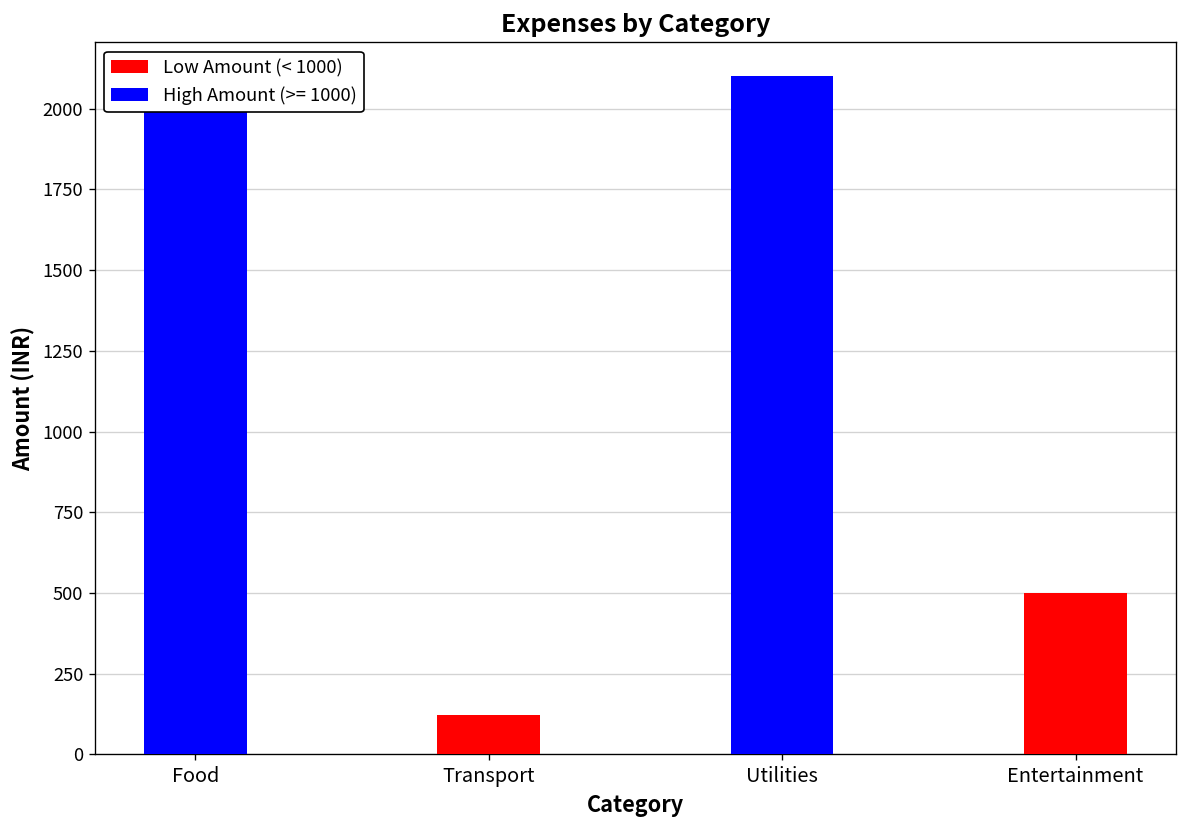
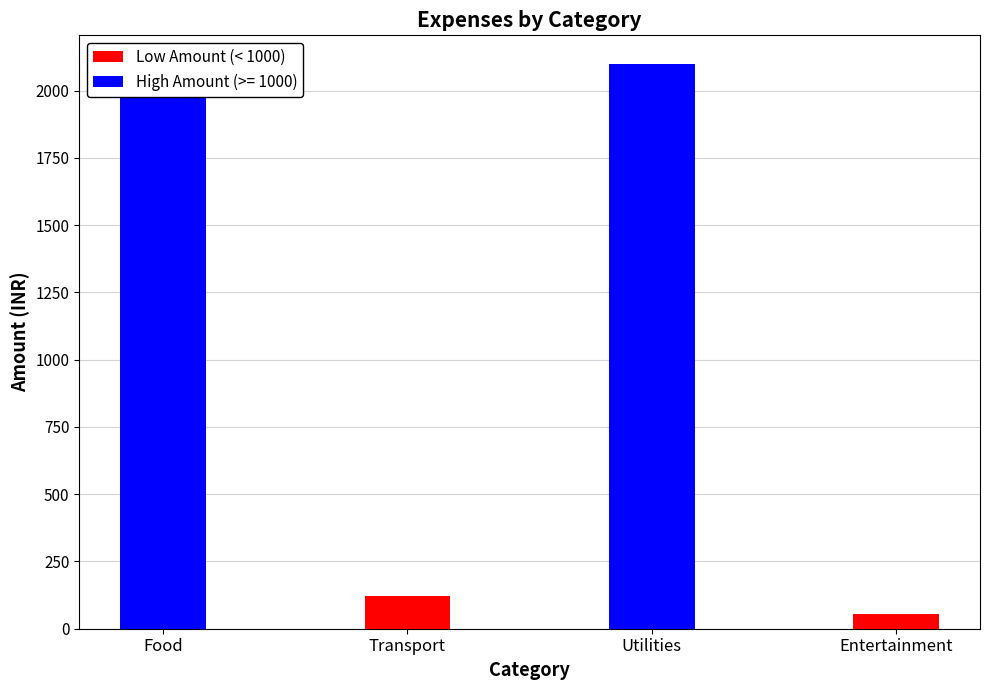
Entertainment: 500 -> 60
